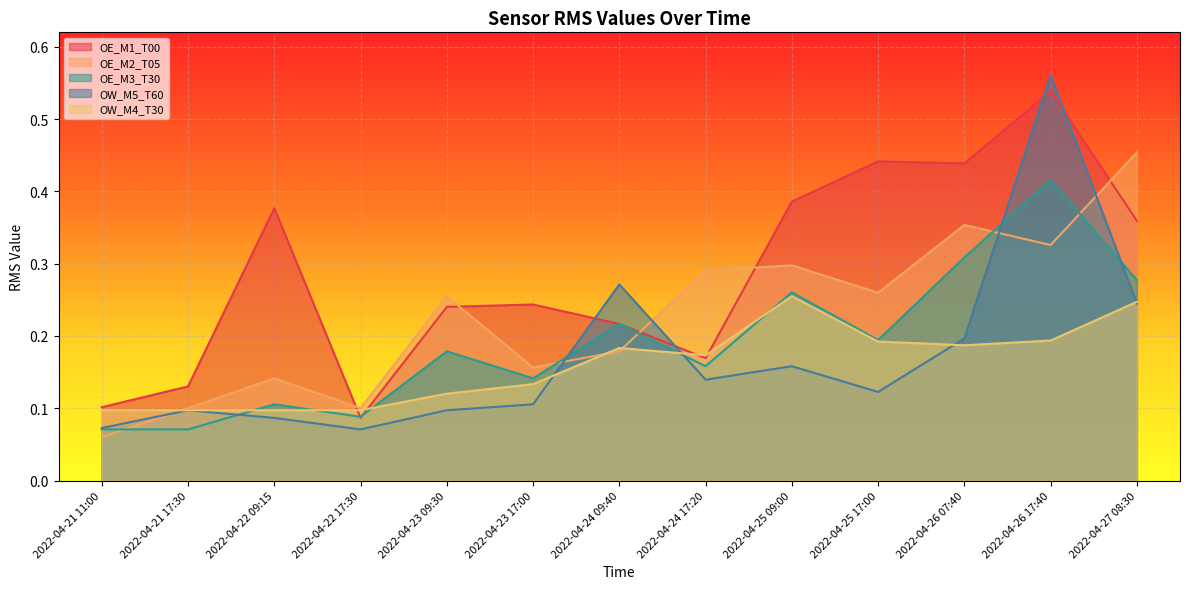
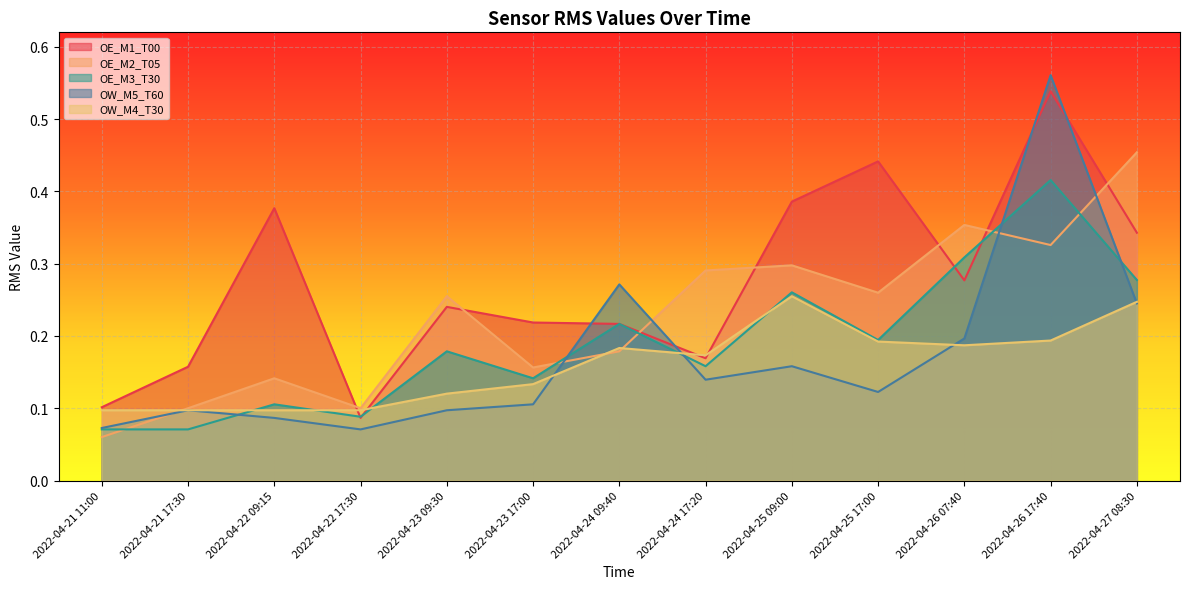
OE_M1_T00, 2022-04-21 17:30: 0.13 -> 0.16
OE_M1_T00, 2022-04-23 17:00: 0.24 -> 0.22
OE_M1_T00, 2022-04-26 07:40: 0.44 -> 0.28
OE_M1_T00, 2022-04-27 08:30: 0.36 -> 0.34
